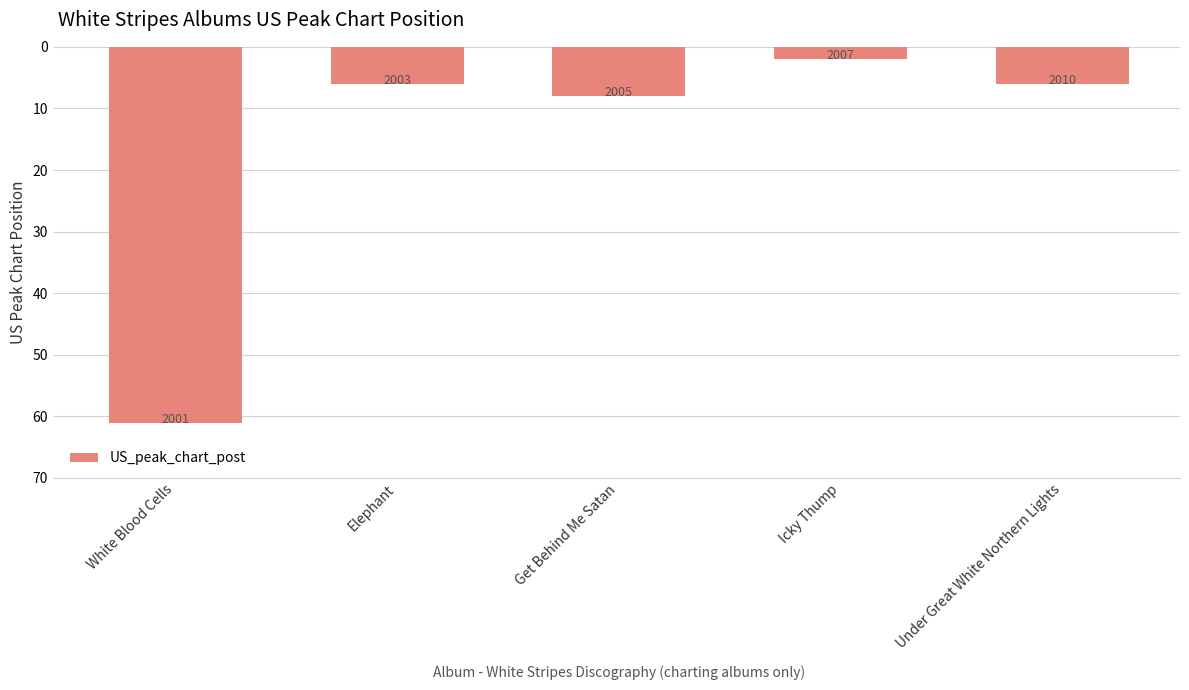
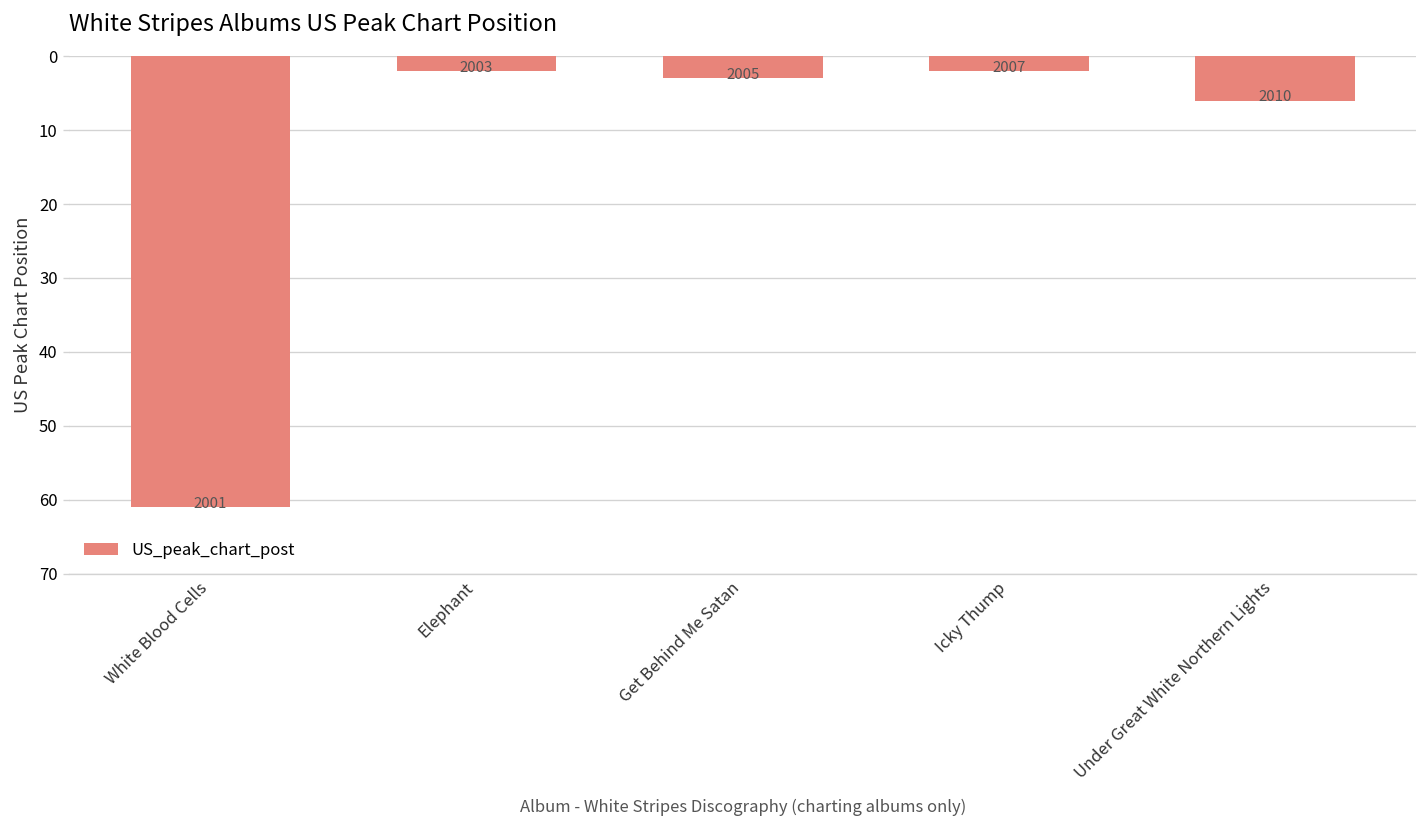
Elephant: 6 -> 2
Get Behind Me Satan: 8 -> 3
